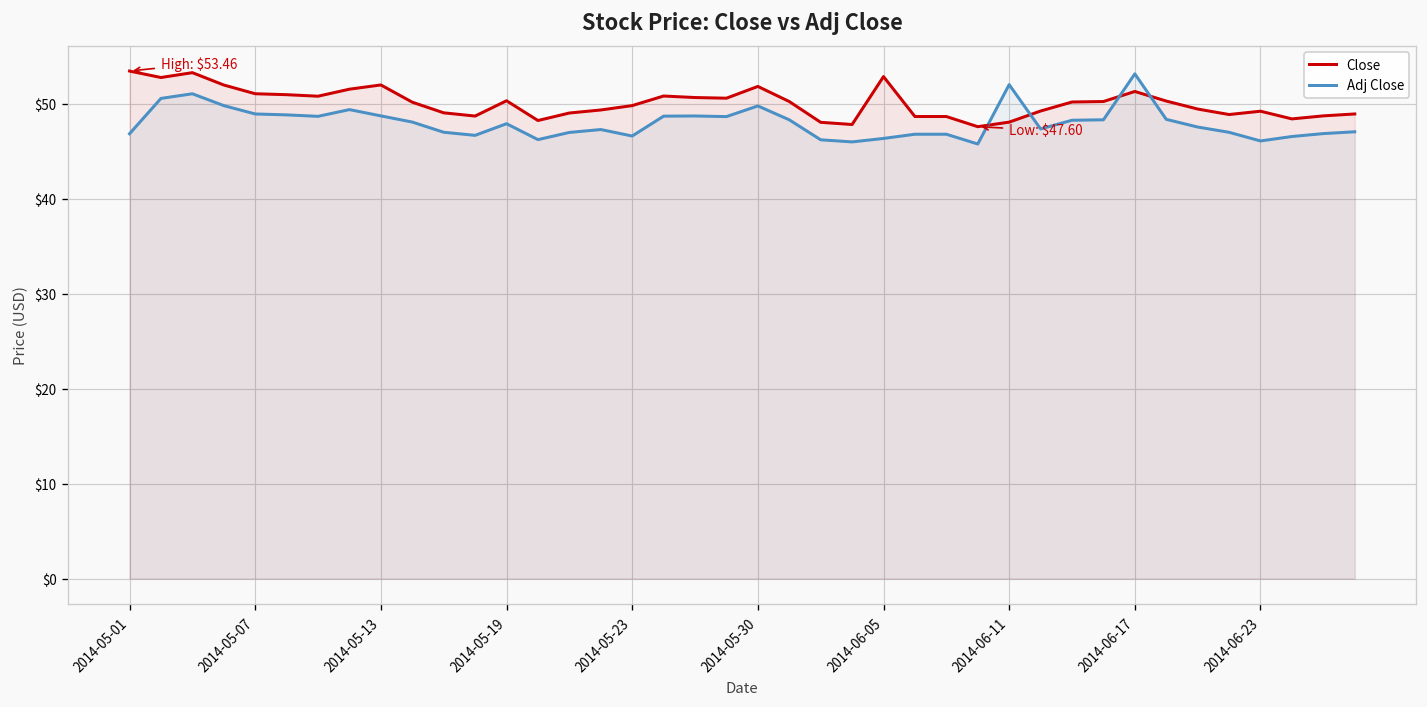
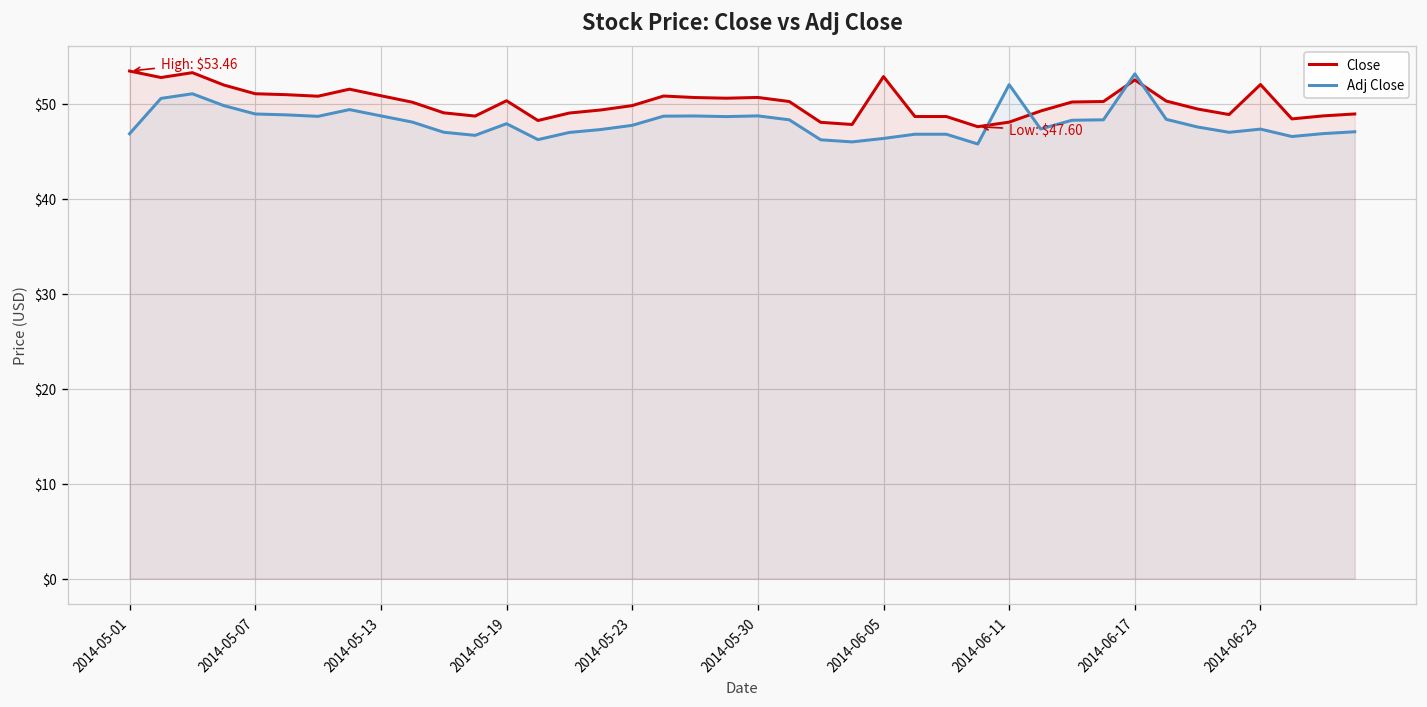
Close, 2014-05-13: $52 -> $51
Adj Close, 2014-05-23: $47 -> $48
Close, 2014-05-30: $52 -> $51
Adj Close, 2014-05-30: $50 -> $49
Close, 2014-06-17: $51 -> $53
Close, 2014-06-23: $49 -> $52
Adj Close, 2014-06-23: $46 -> $47
